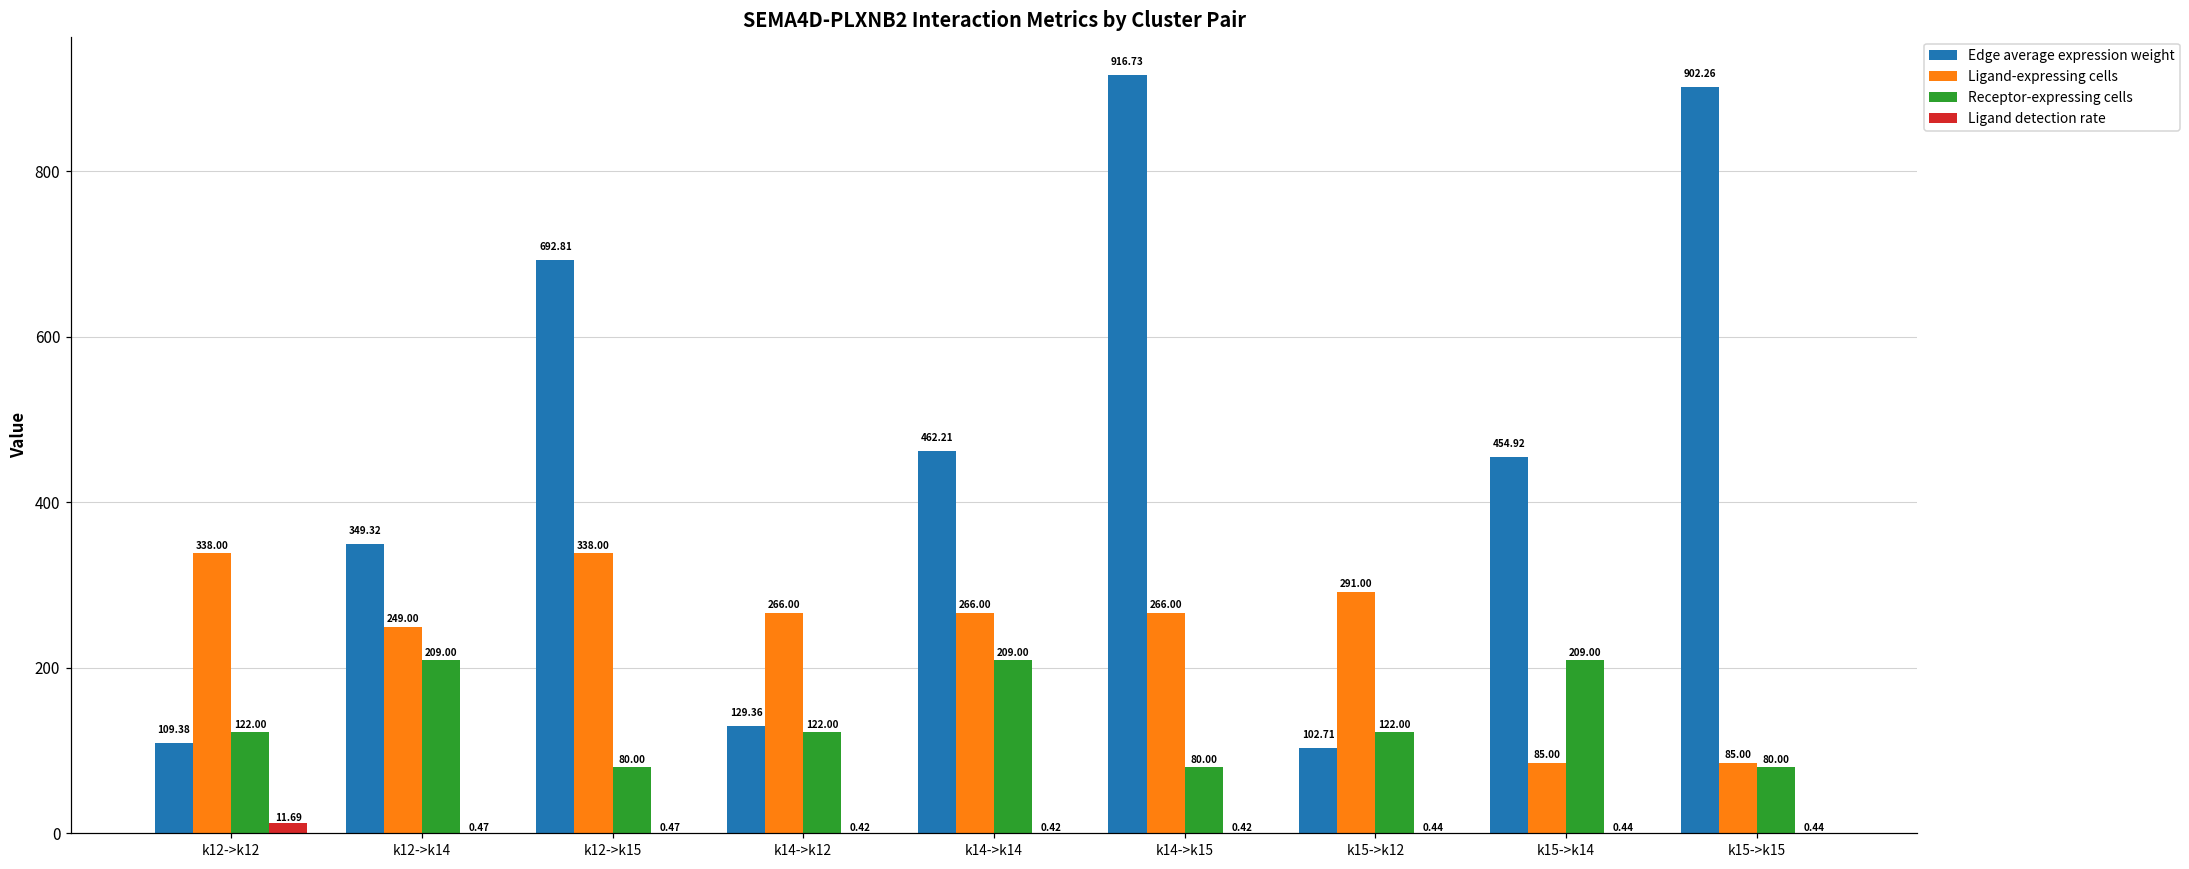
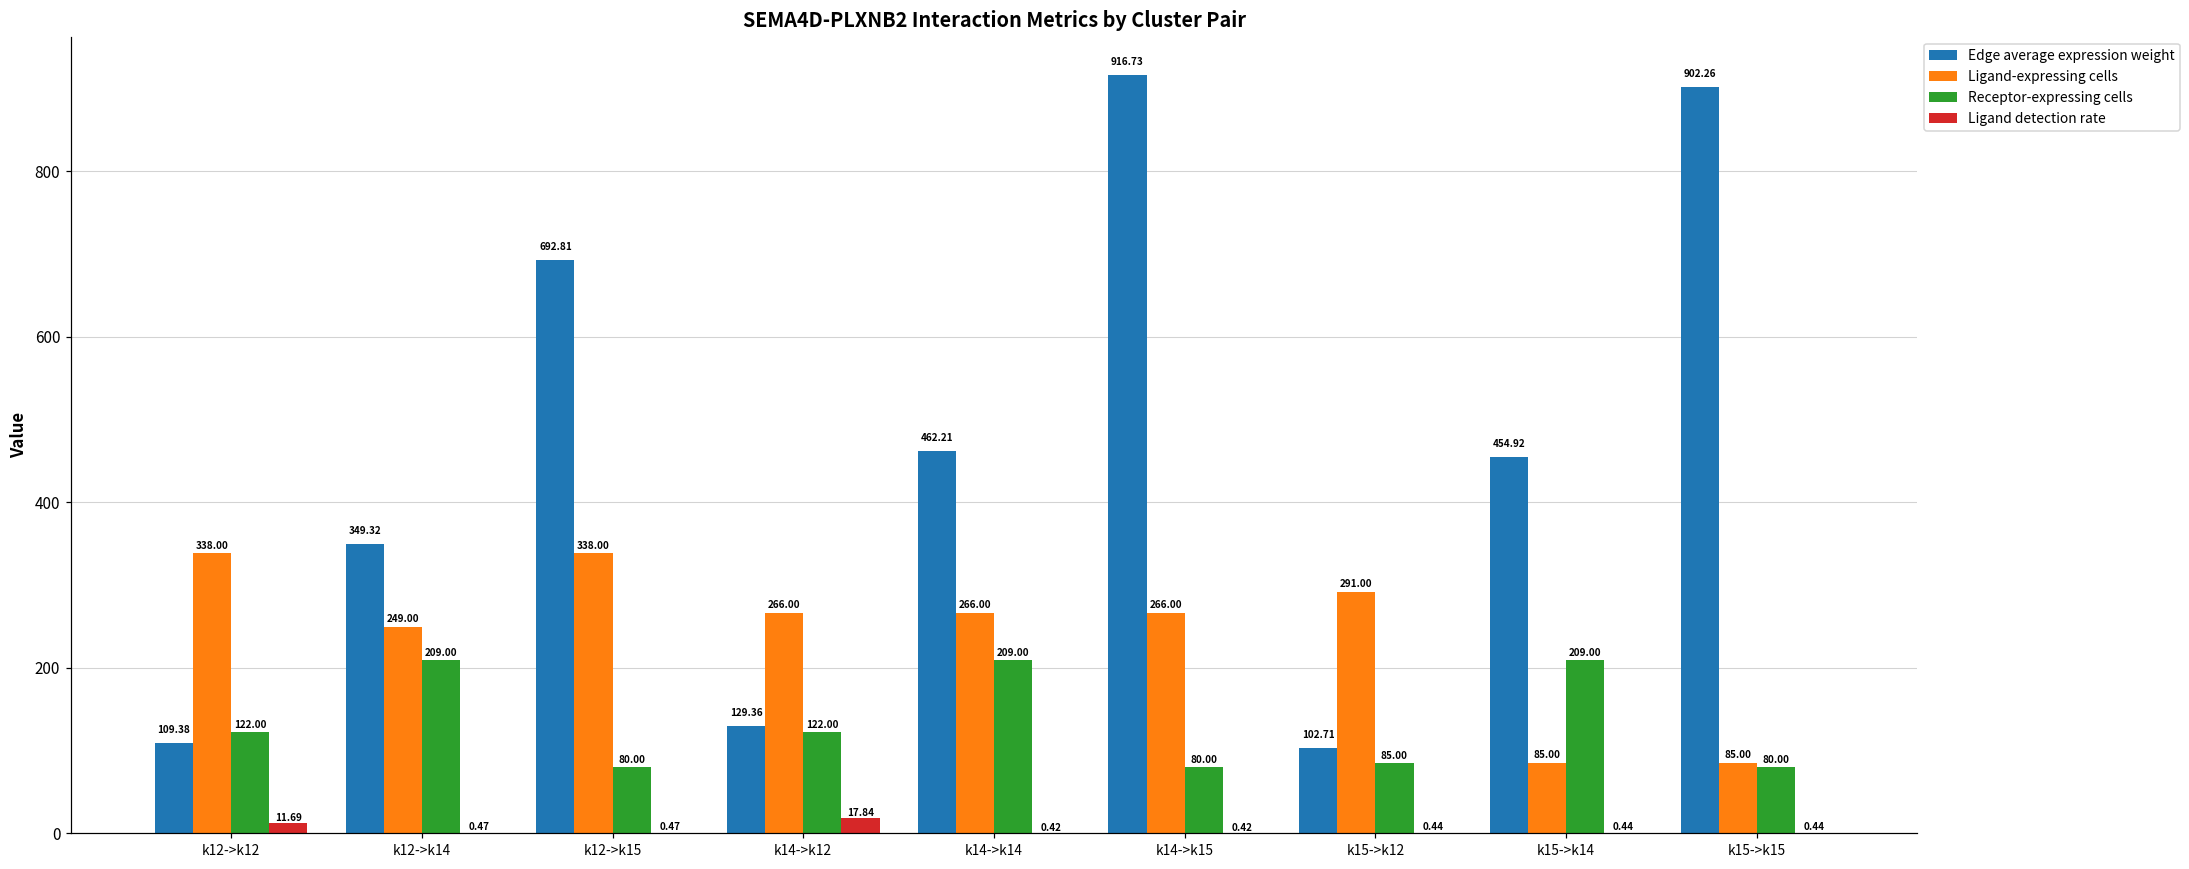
Ligand detection rate, k14->k12: 0.42 -> 17.84
Receptor-expressing cells, k15->k12: 122.00 -> 85.00
